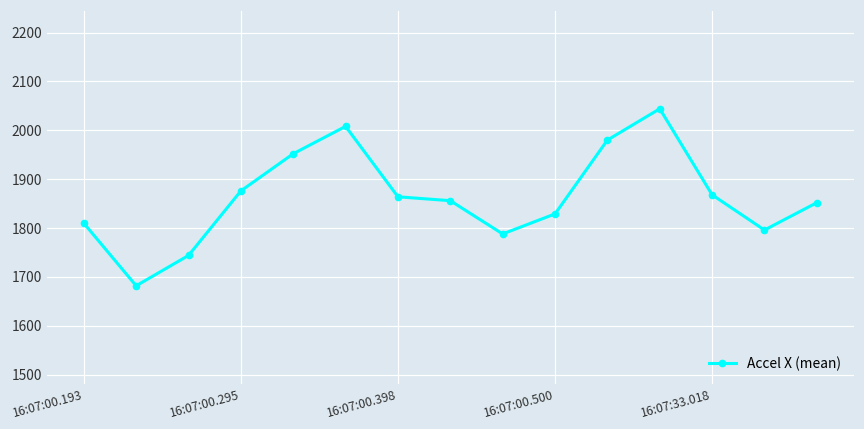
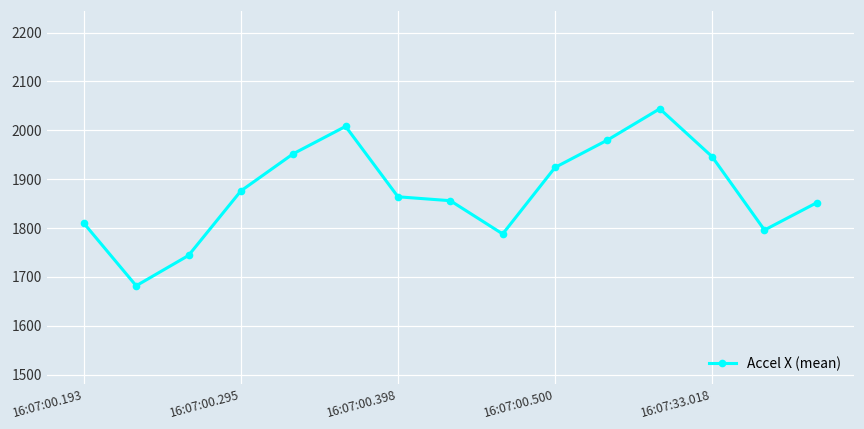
16:07:00.500: 1830 -> 1920
16:07:33.018: 1870 -> 1950
